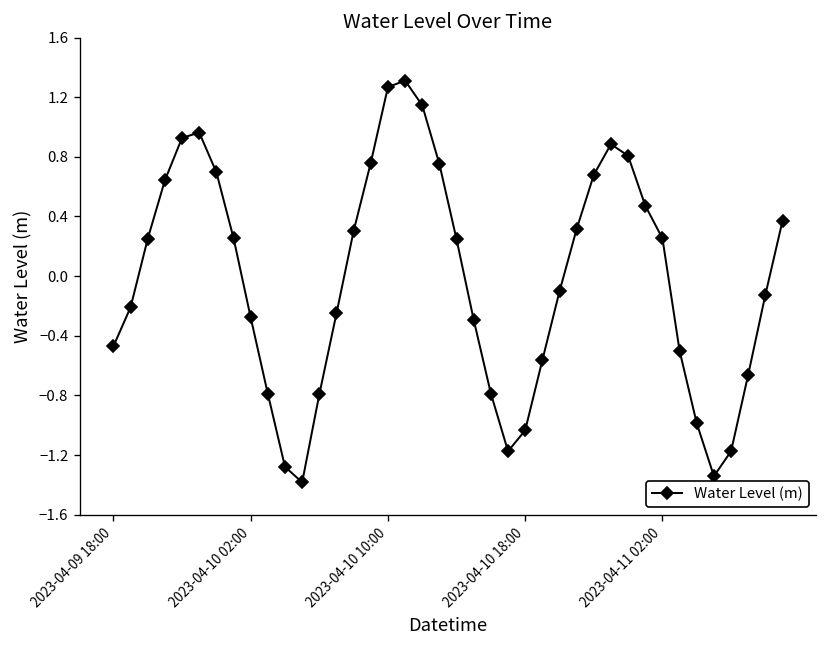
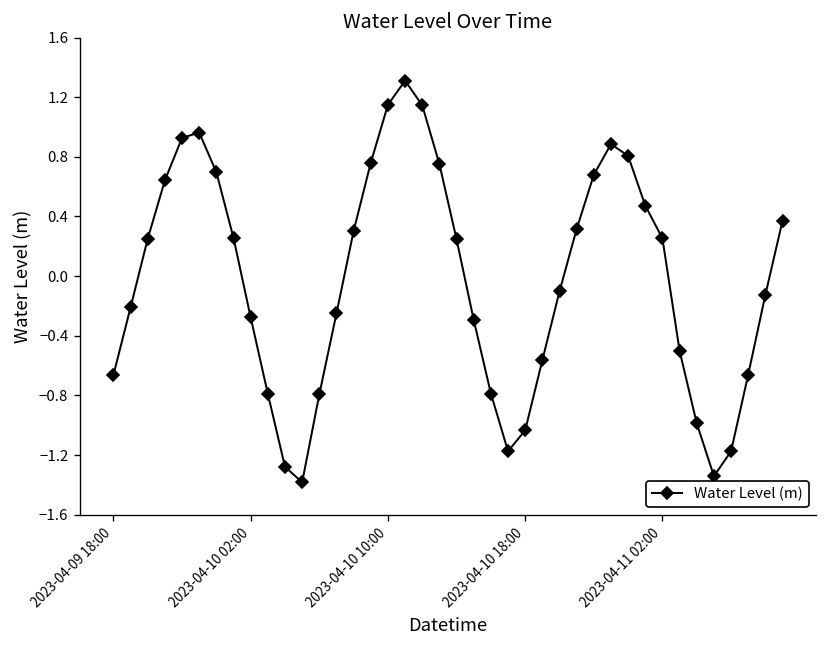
2023-04-09 18:00: -0.47 -> -0.66
2023-04-10 10:00: 1.27 -> 1.15
